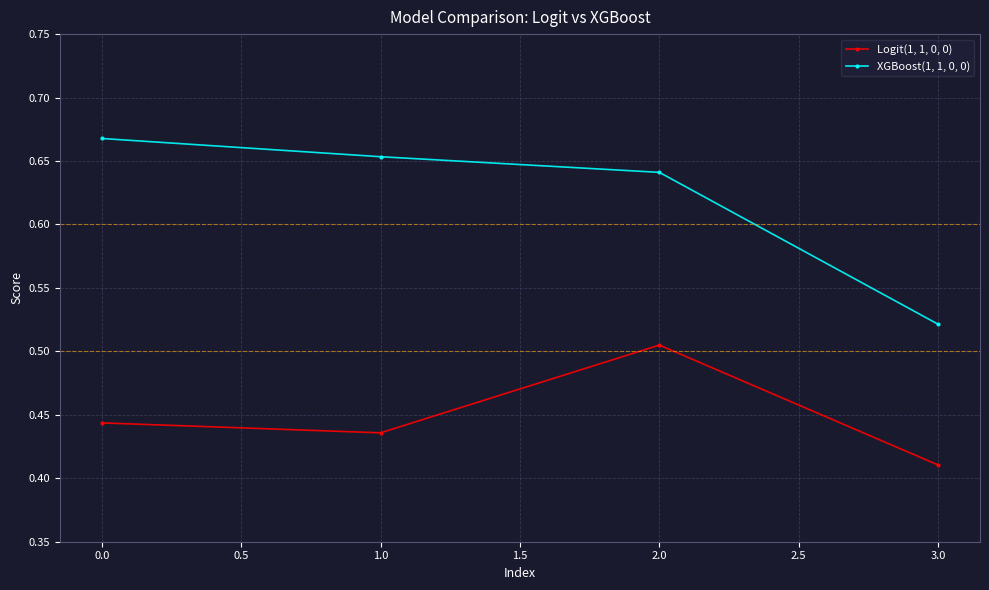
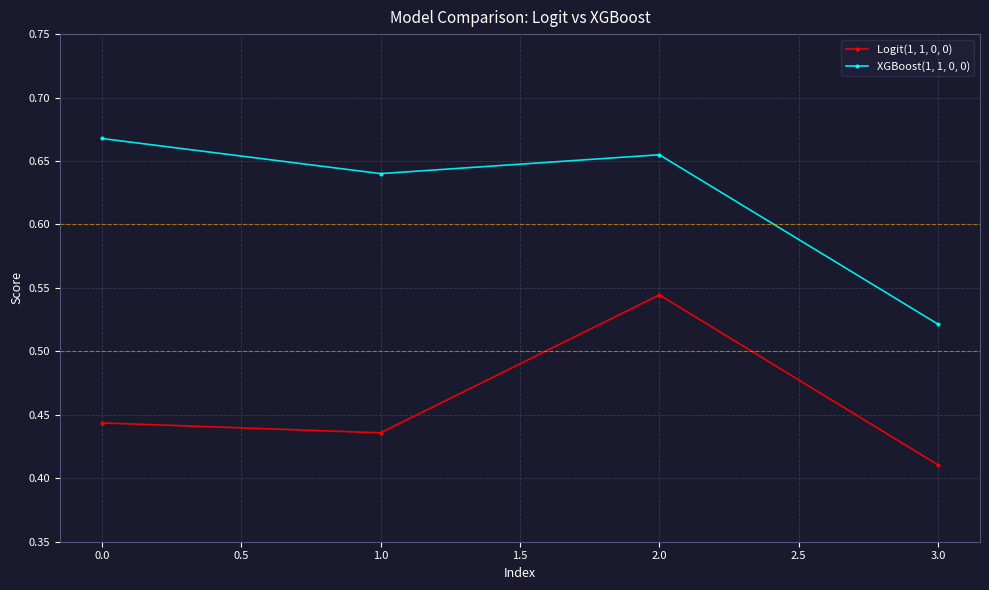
XGBoost(1, 1, 0, 0), 1.0: 0.653 -> 0.640
Logit(1, 1, 0, 0), 2.0: 0.505 -> 0.544
XGBoost(1, 1, 0, 0), 2.0: 0.641 -> 0.655
